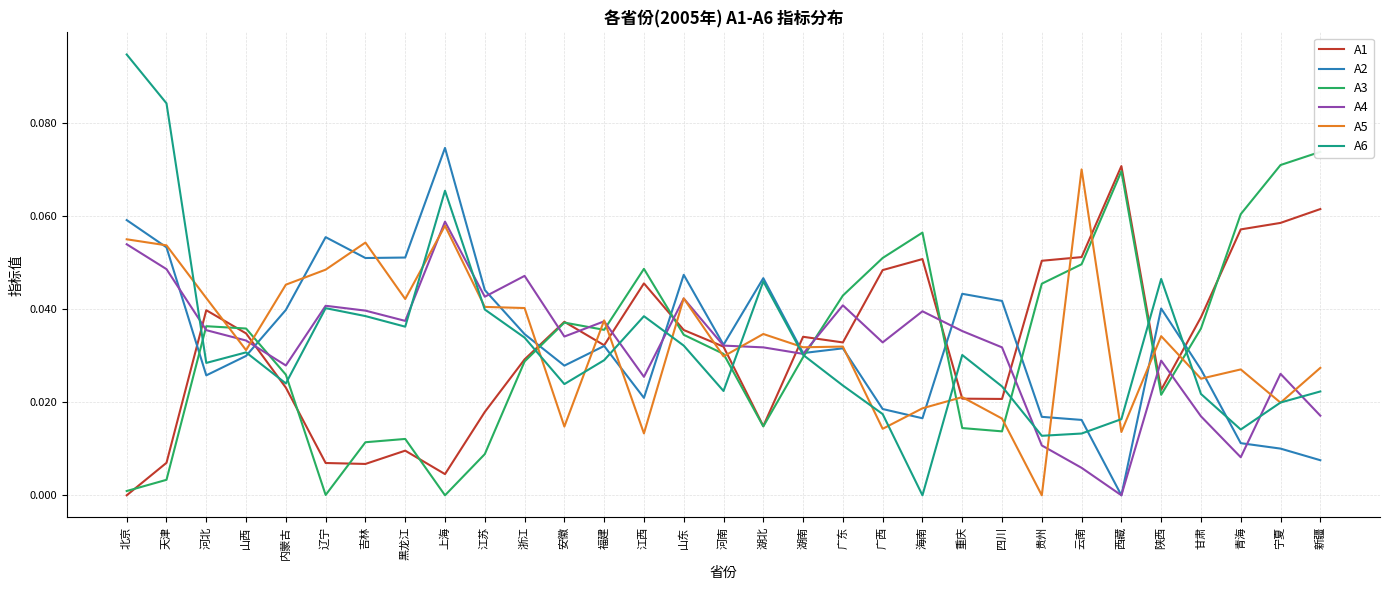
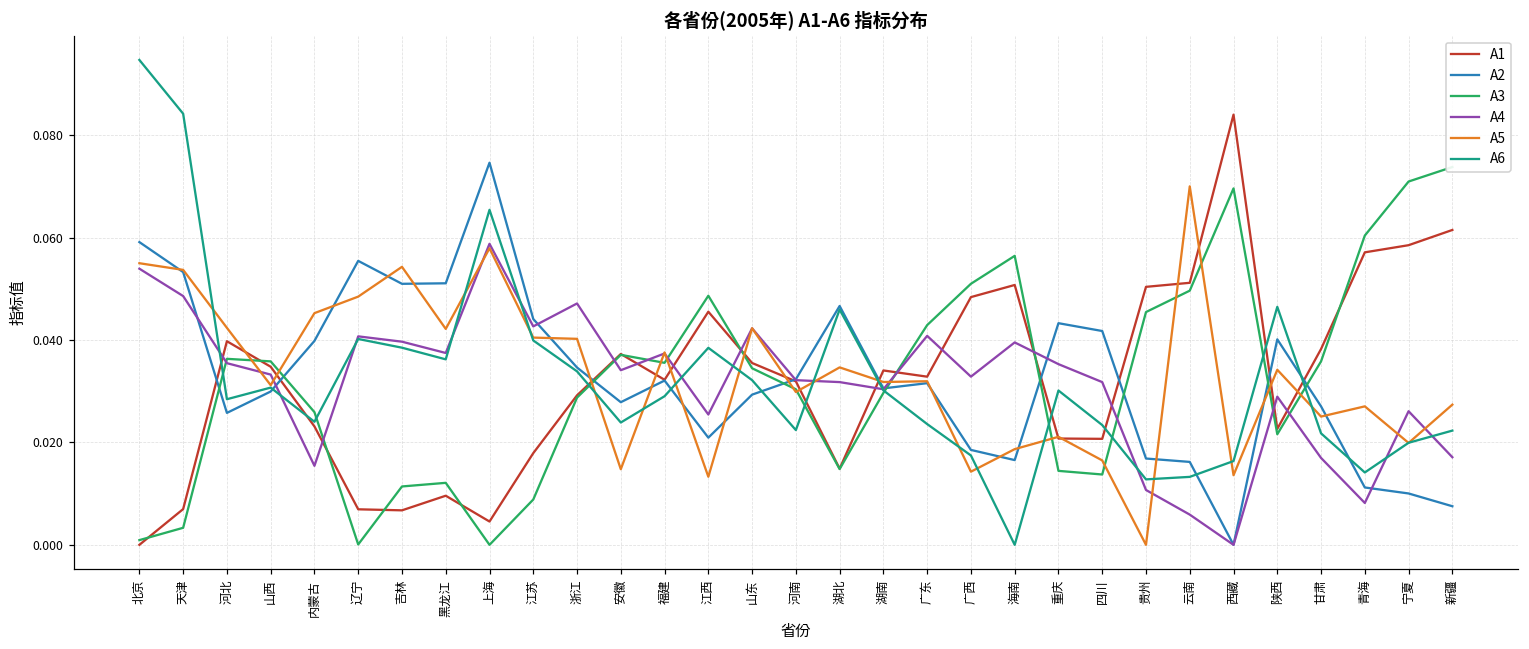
A4, 内蒙古: 0.028 -> 0.015
A2, 山东: 0.047 -> 0.029
A1, 西藏: 0.071 -> 0.084
